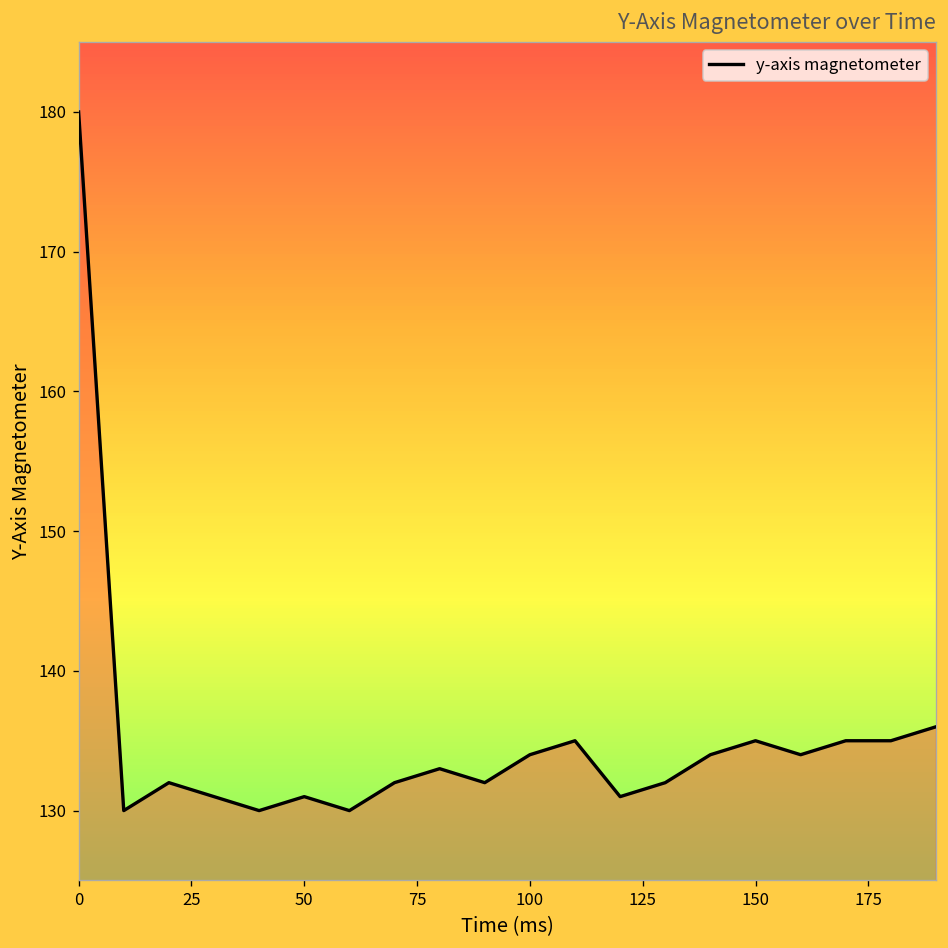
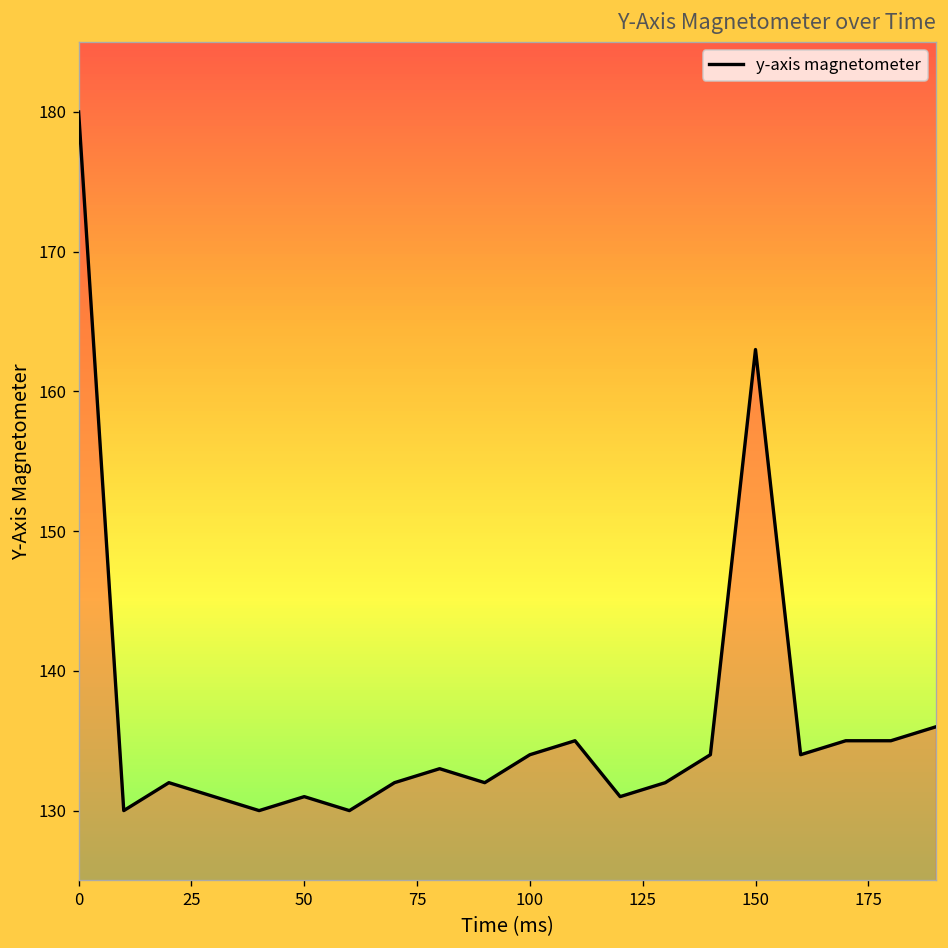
150: 135 -> 163
